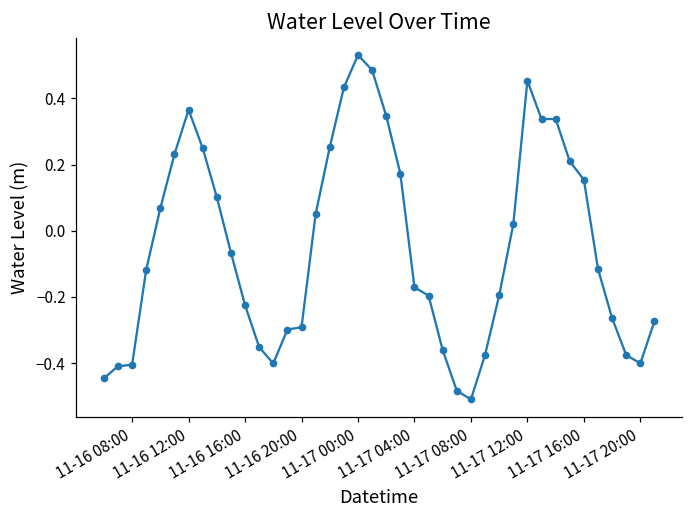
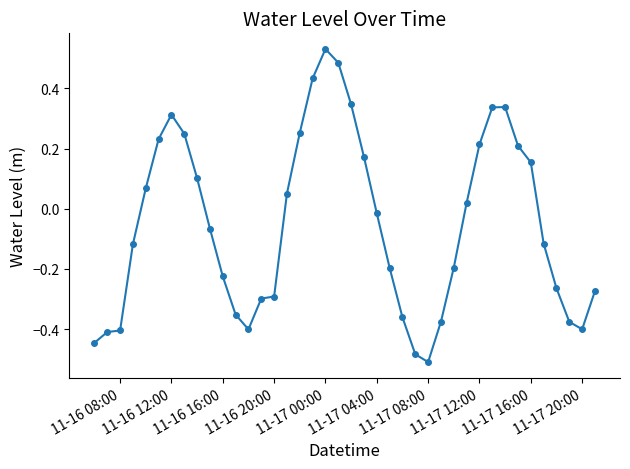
11-16 12:00: 0.37 -> 0.31
11-17 04:00: -0.17 -> -0.02
11-17 12:00: 0.45 -> 0.21
